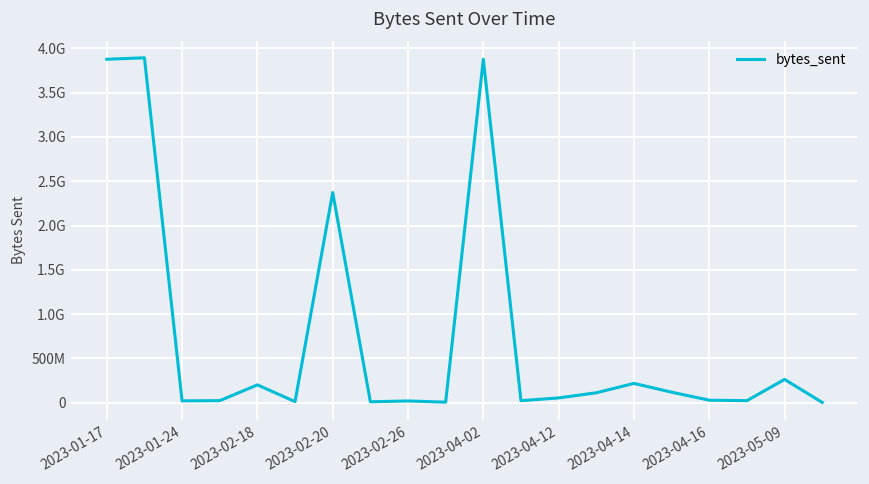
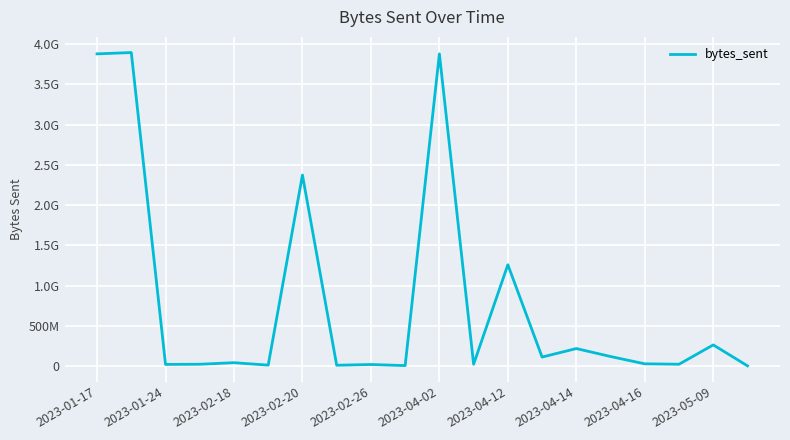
2023-02-18: 200000000 -> 0
2023-04-12: 100000000 -> 1300000000
